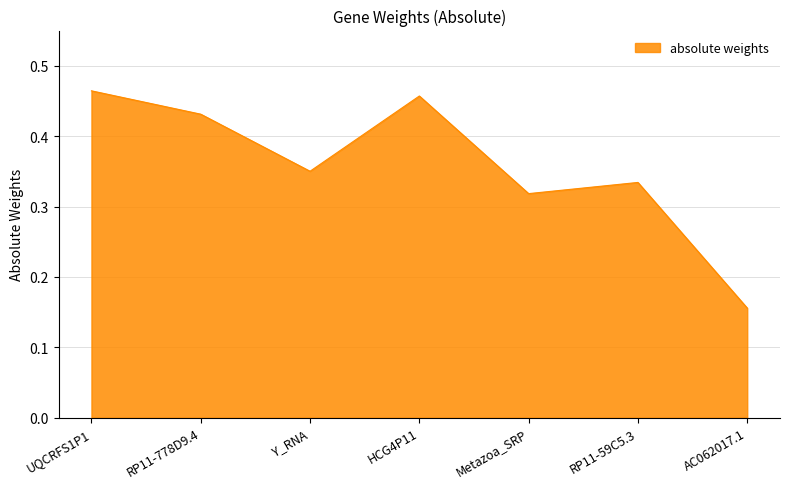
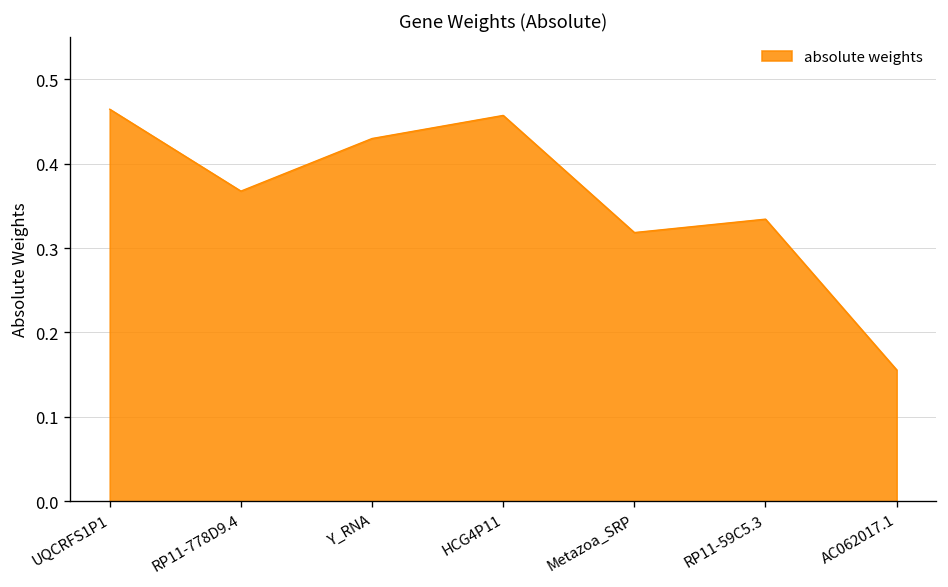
RP11-778D9.4: 0.43 -> 0.37
Y_RNA: 0.35 -> 0.43
